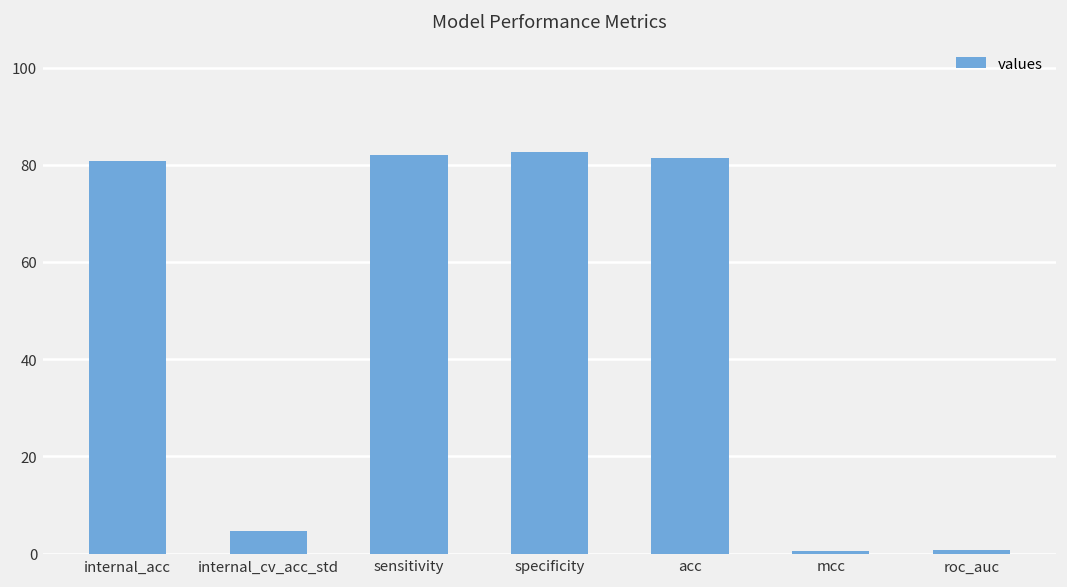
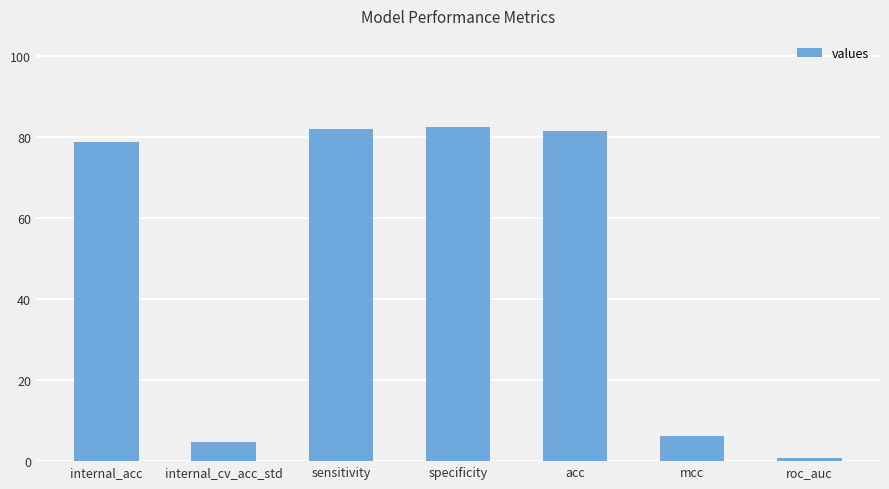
internal_acc: 81 -> 79
mcc: 1 -> 6
